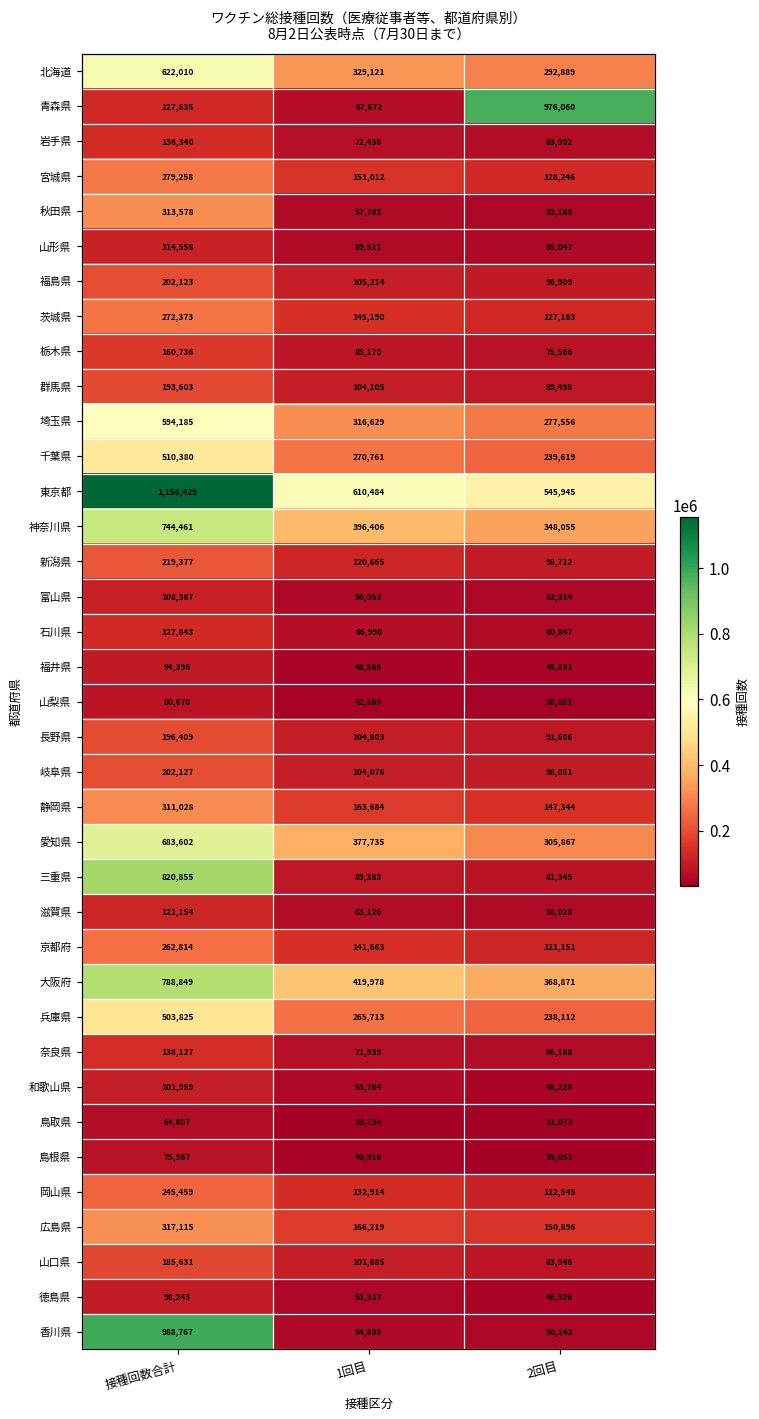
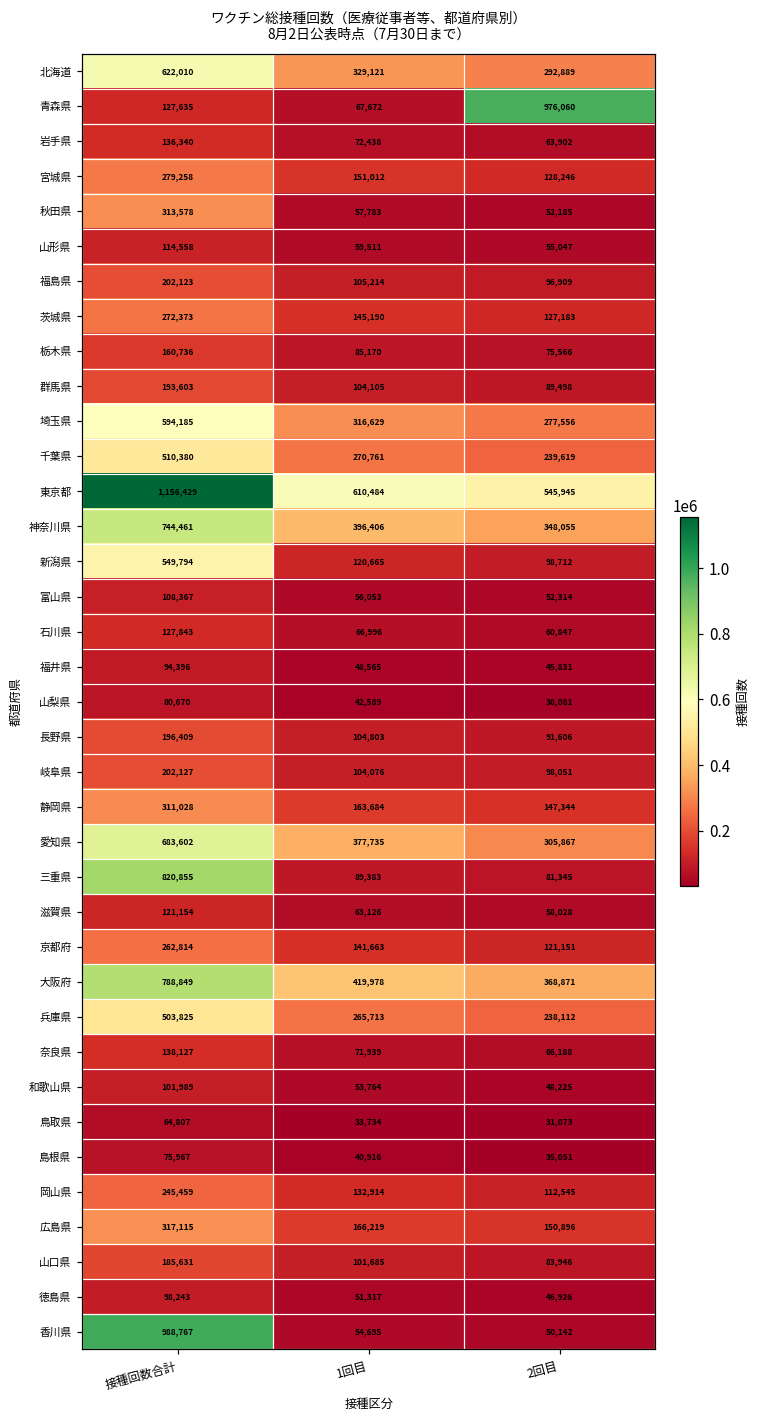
新潟県, 接種回数合計: 219,377 -> 549,794
